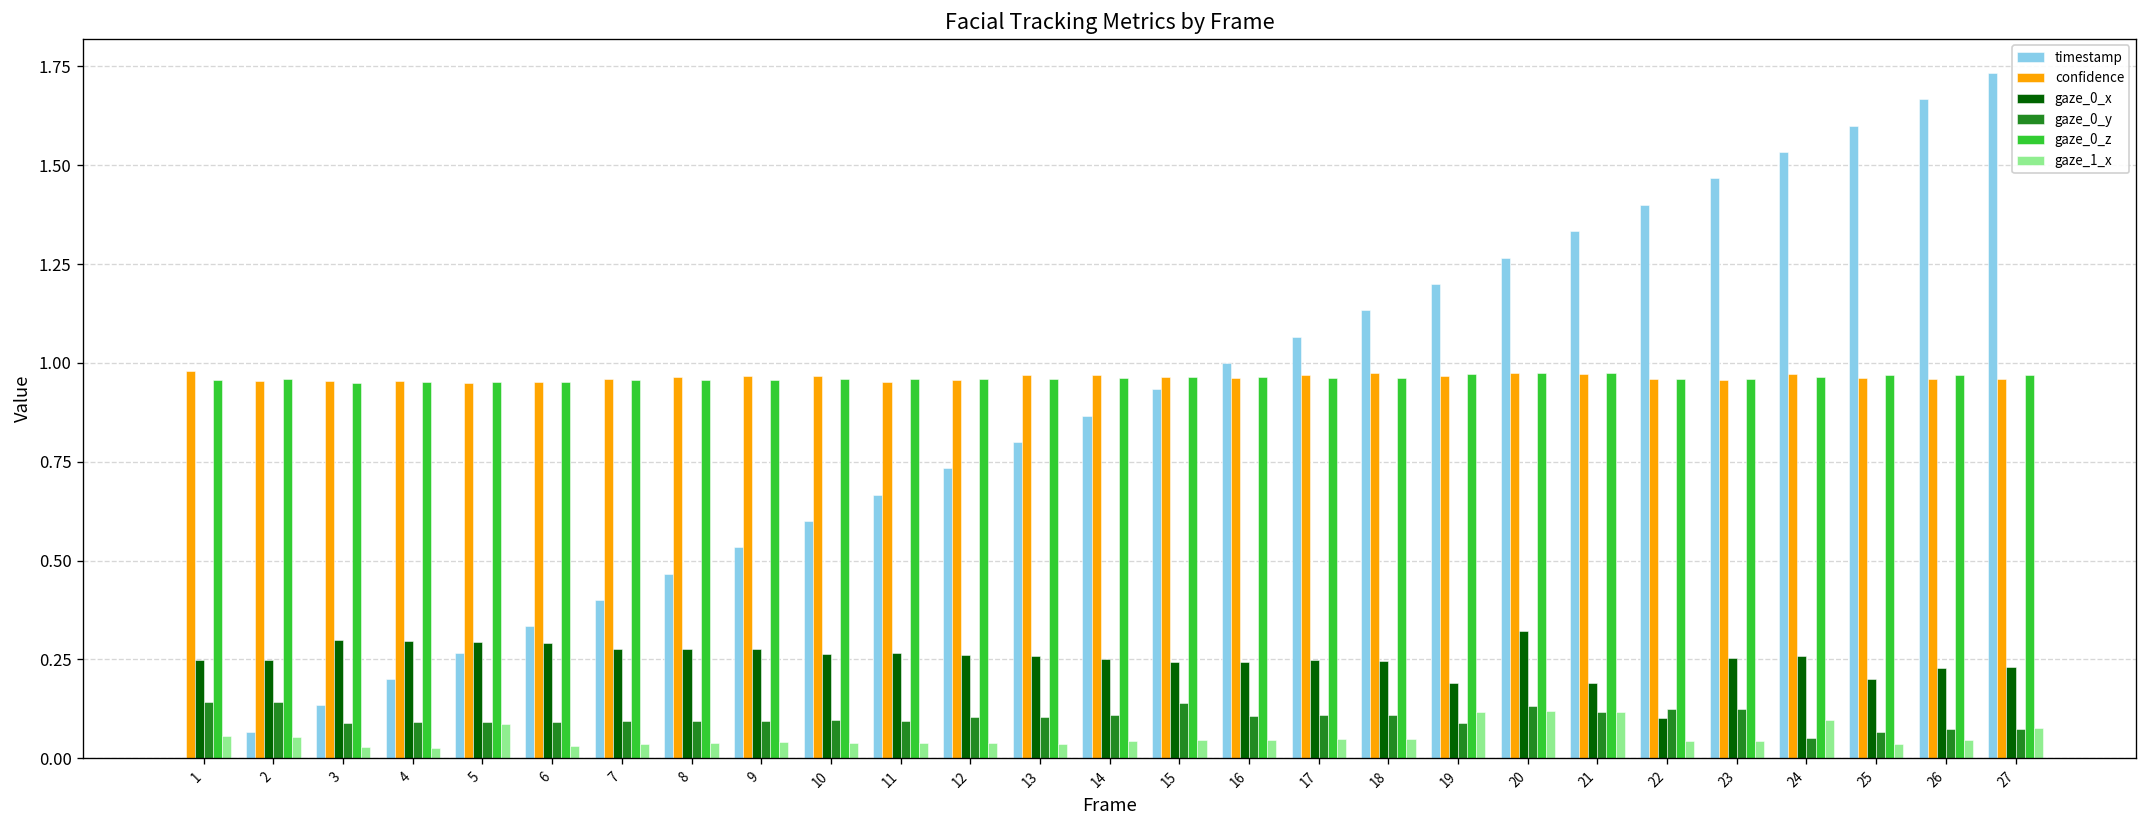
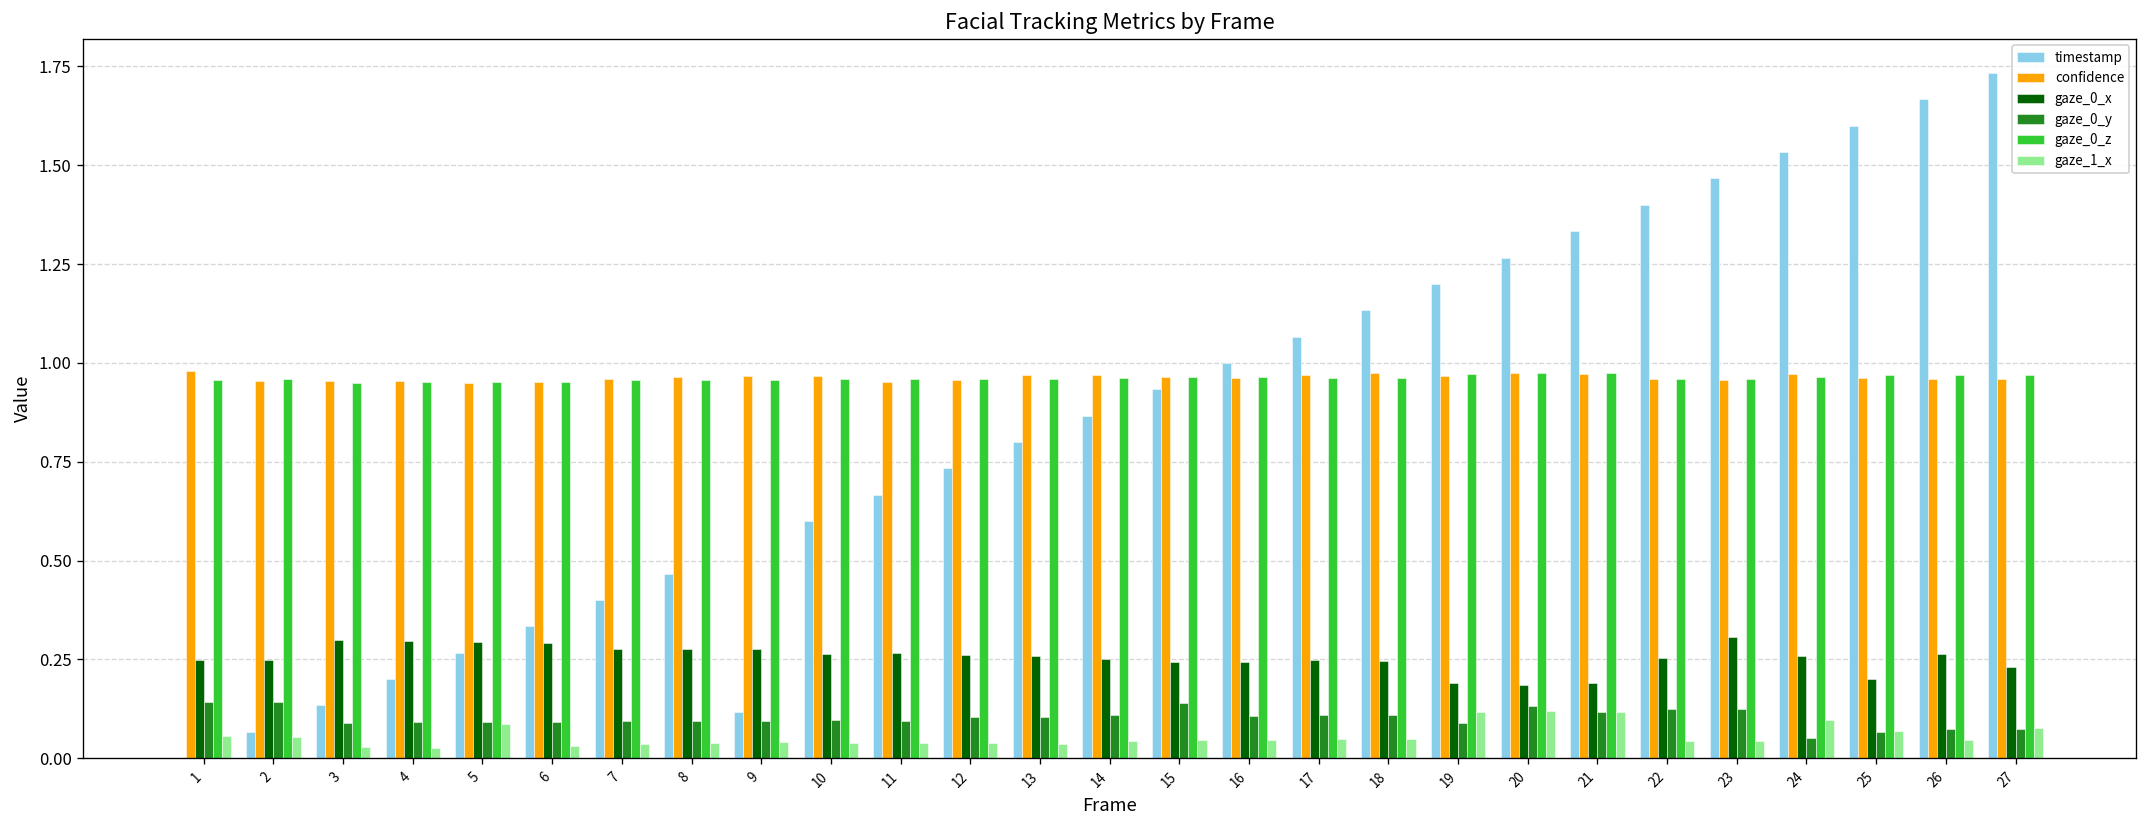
timestamp, 9: 0.53 -> 0.12
gaze_0_x, 20: 0.32 -> 0.19
gaze_0_x, 22: 0.10 -> 0.25
gaze_0_x, 23: 0.25 -> 0.31
gaze_1_x, 25: 0.04 -> 0.07
gaze_0_x, 26: 0.23 -> 0.26
